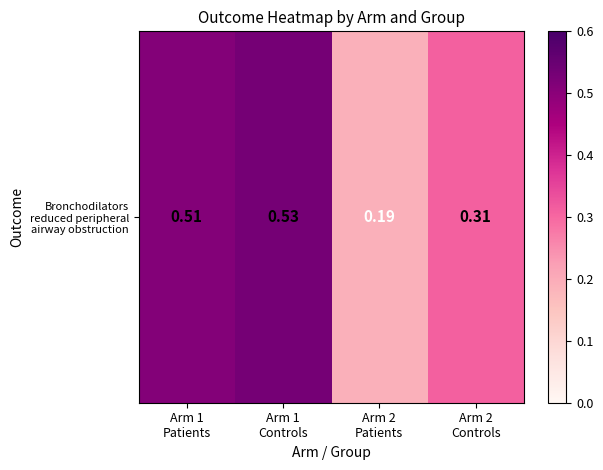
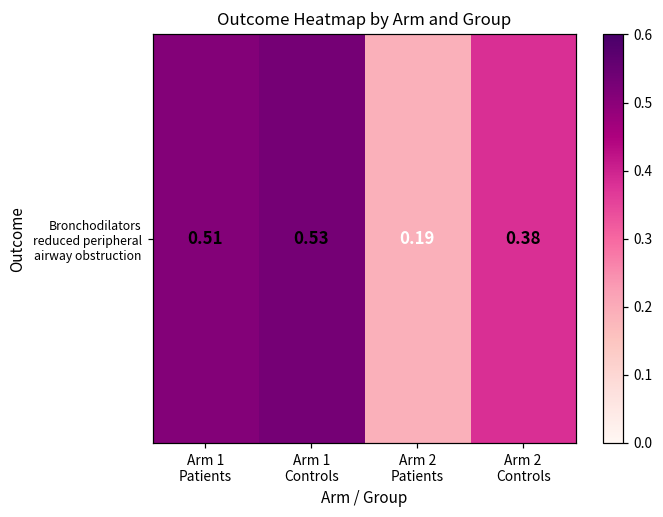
Bronchodilators reduced peripheral airway obstruction, Arm 2 Controls: 0.31 -> 0.38
